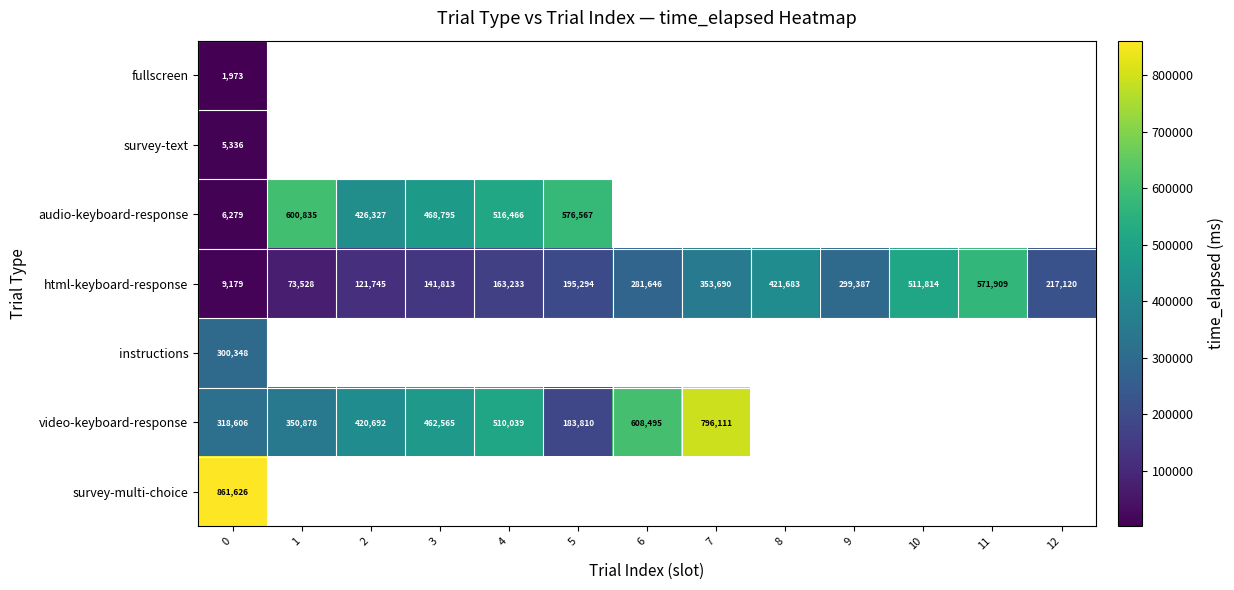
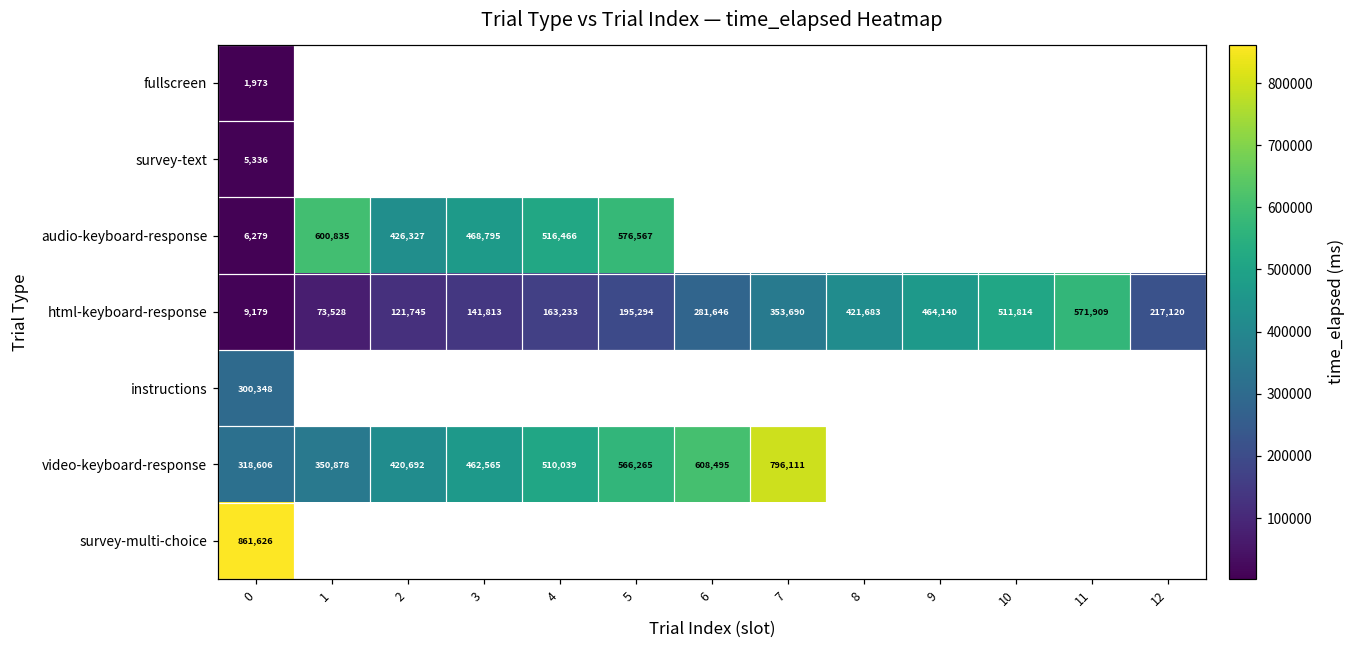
html-keyboard-response, 9: 299,387 -> 464,140
video-keyboard-response, 5: 183,810 -> 566,265
